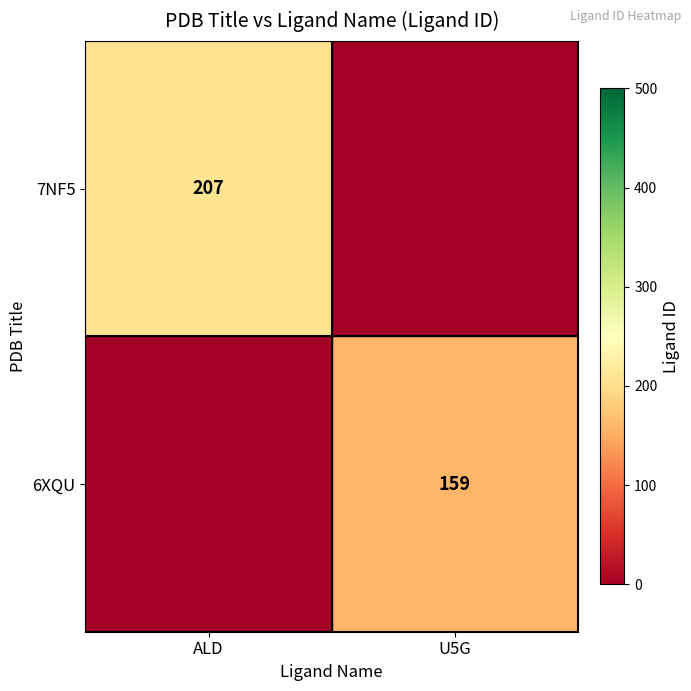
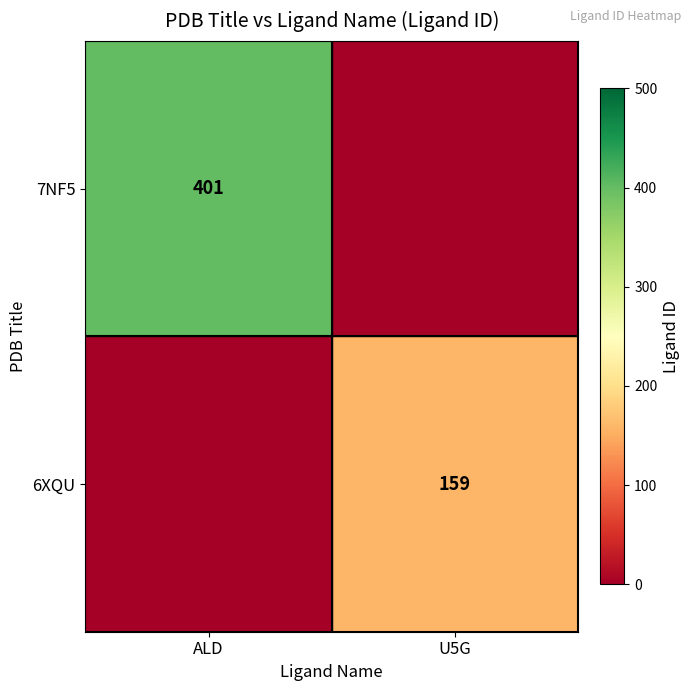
7NF5, ALD: 207 -> 401
